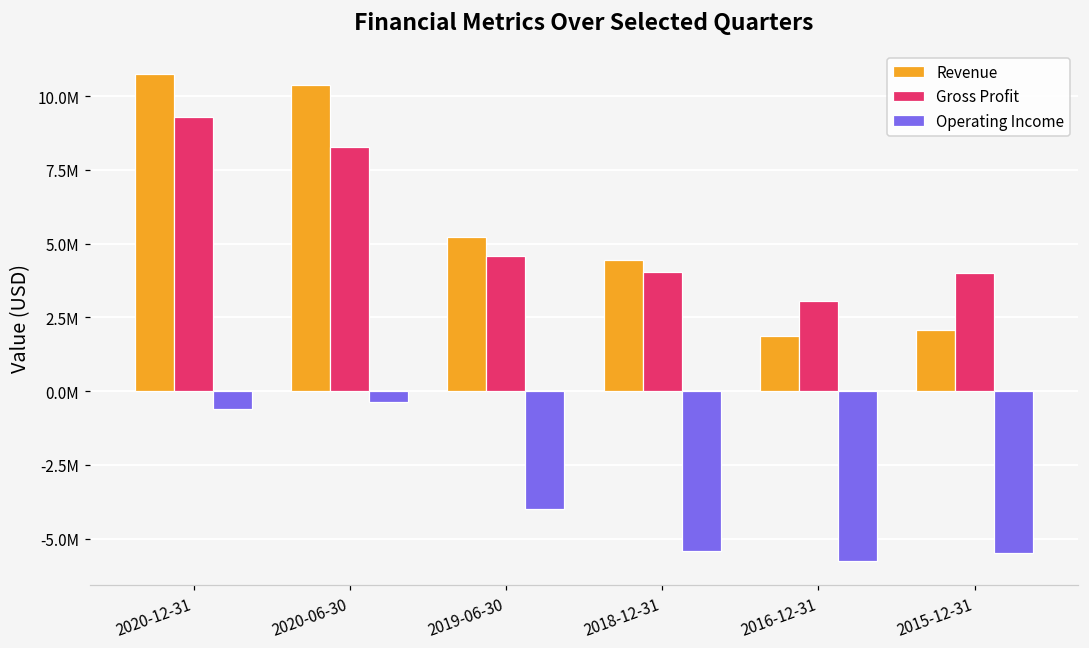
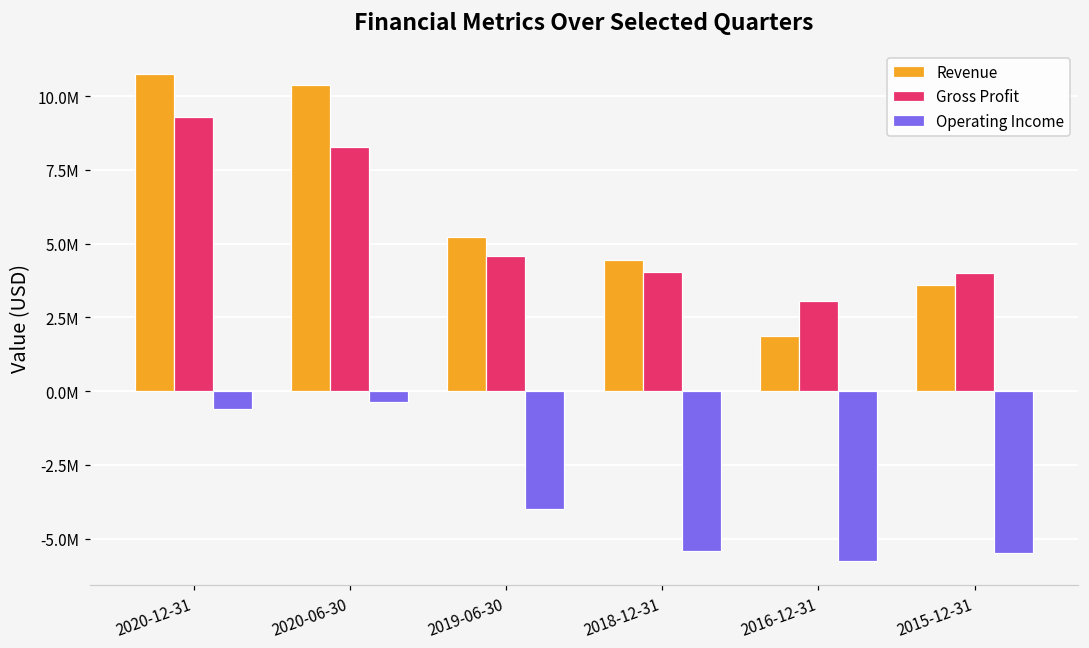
Revenue, 2015-12-31: 2100000 -> 3600000
